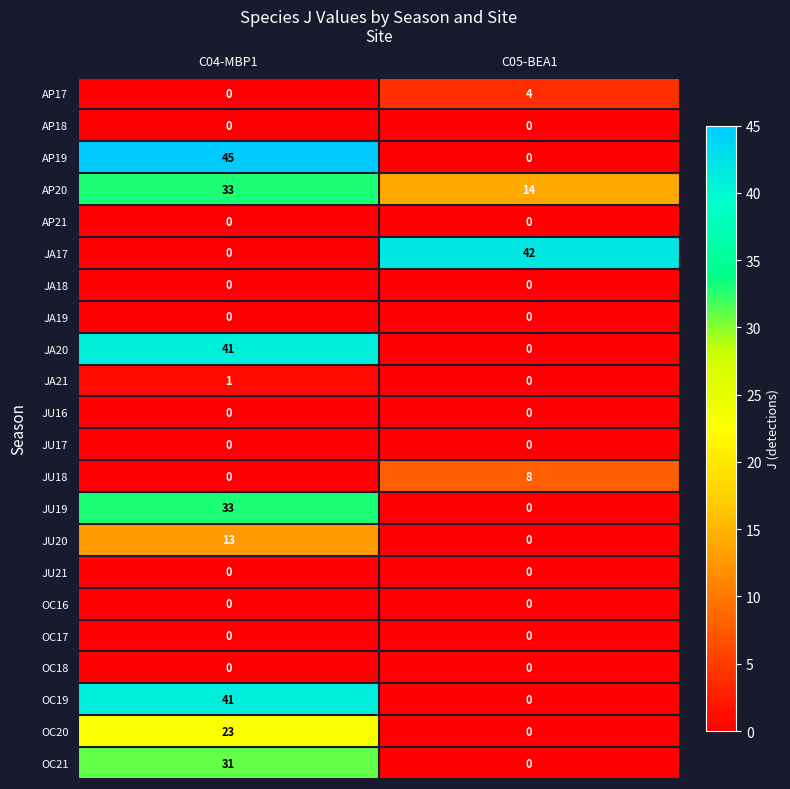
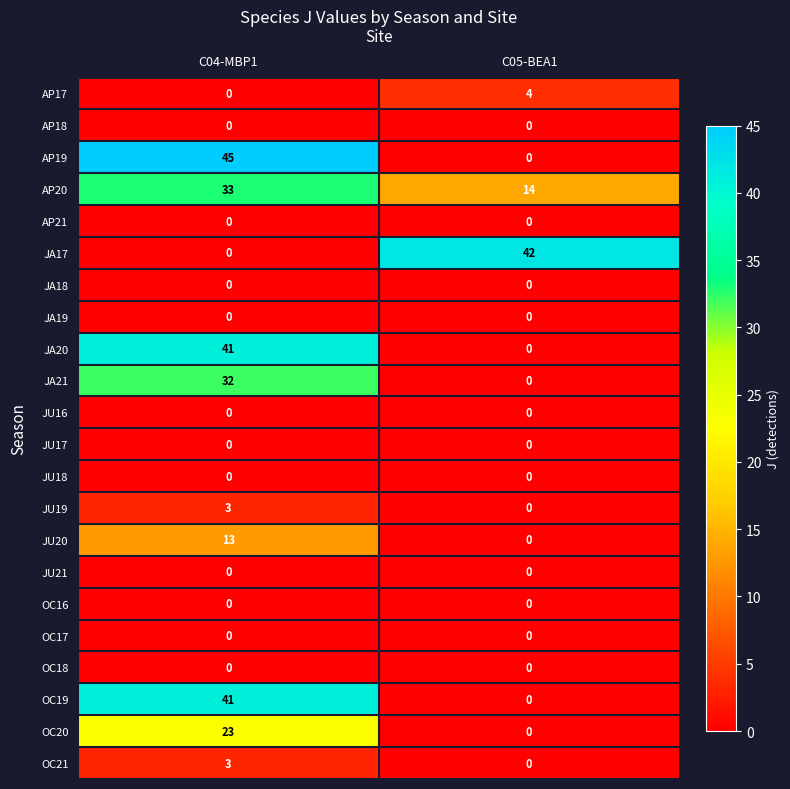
JA21, C04-MBP1: 1 -> 32
JU18, C05-BEA1: 8 -> 0
JU19, C04-MBP1: 33 -> 3
OC21, C04-MBP1: 31 -> 3
